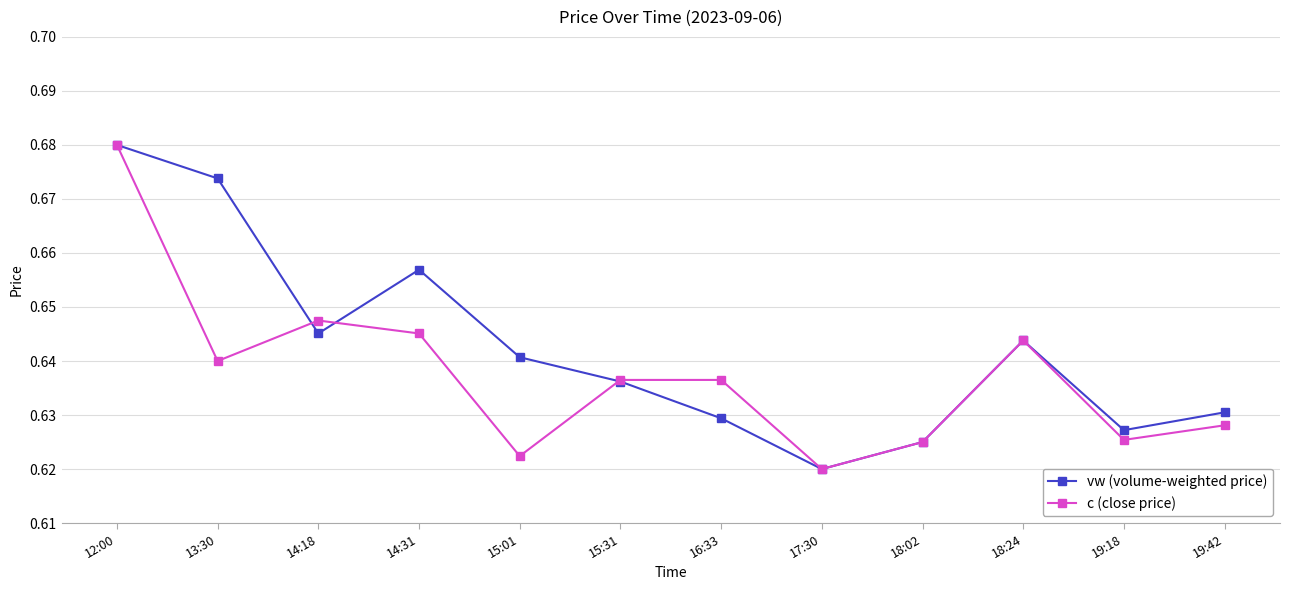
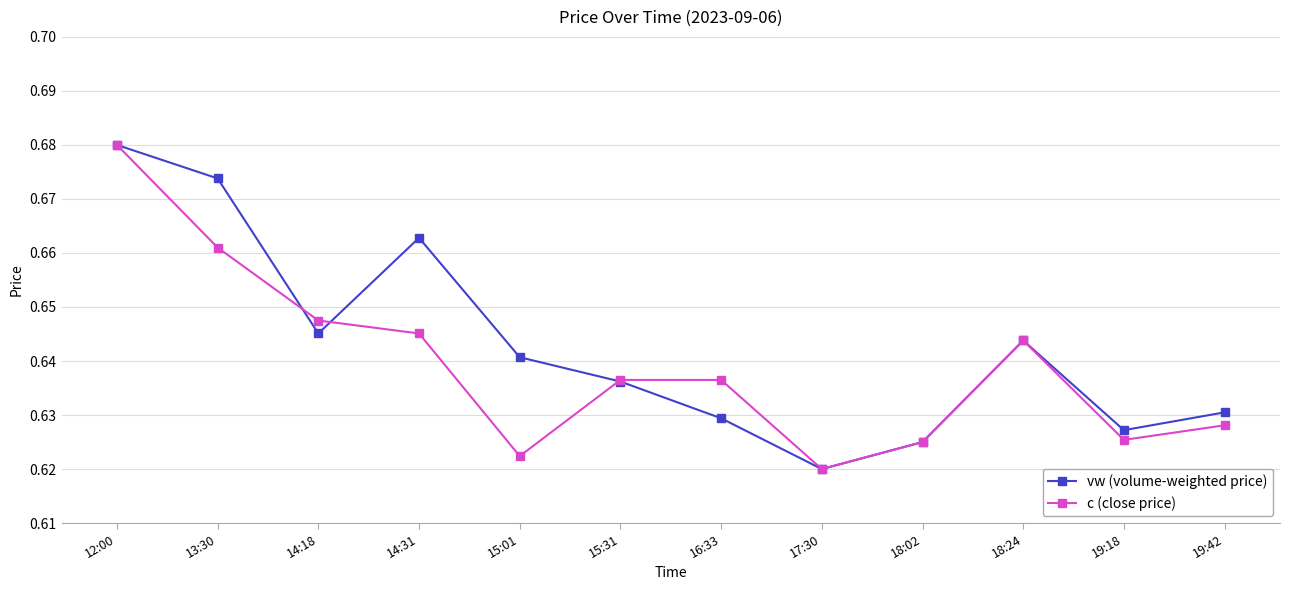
c (close price), 13:30: 0.640 -> 0.661
vw (volume-weighted price), 14:31: 0.657 -> 0.663
